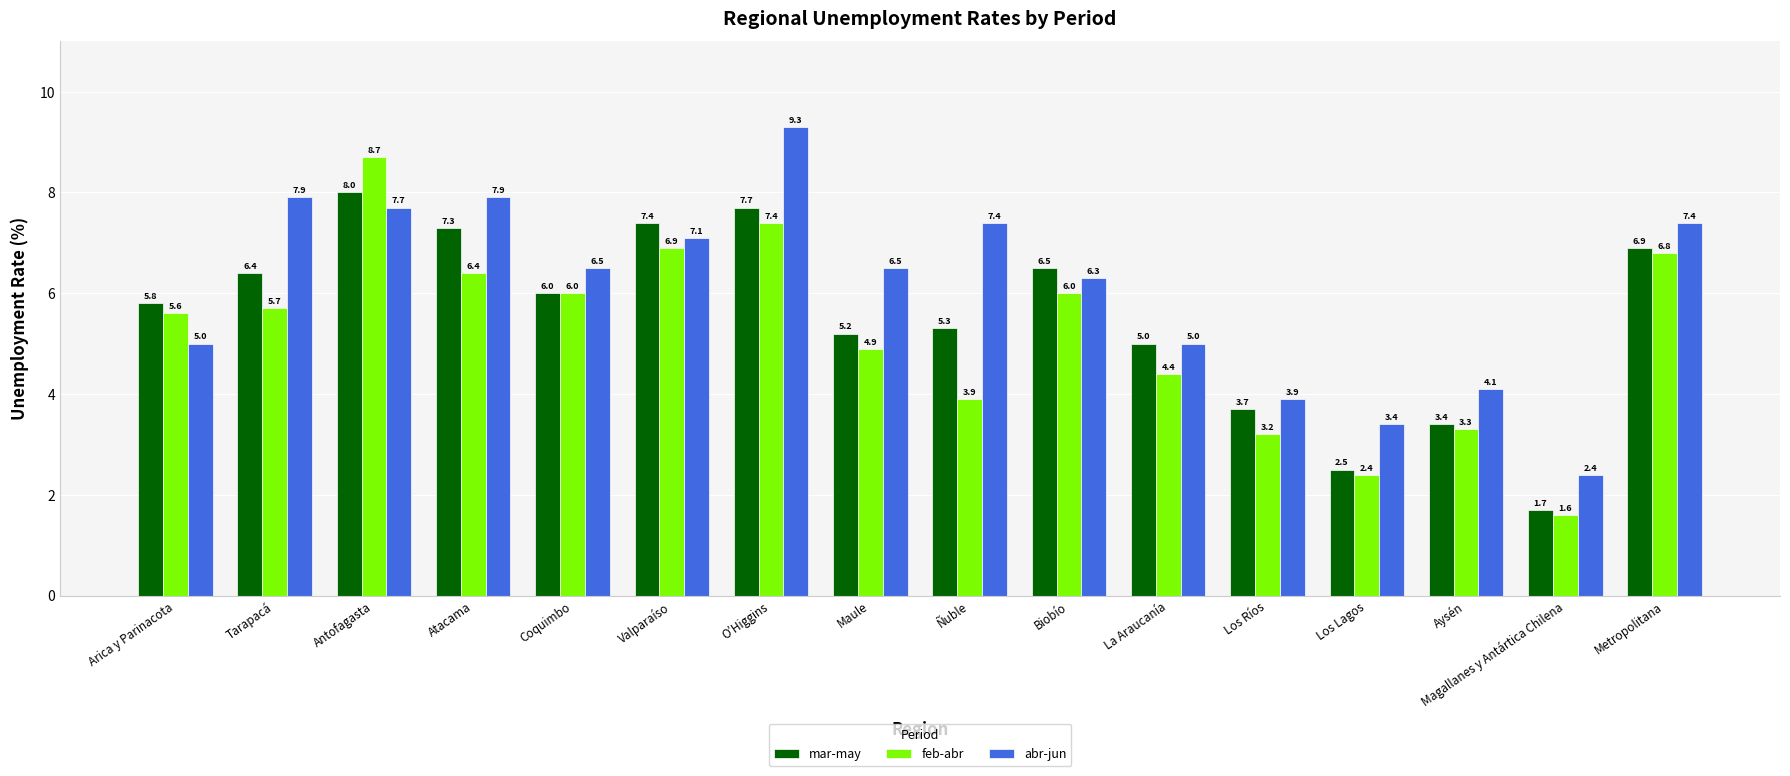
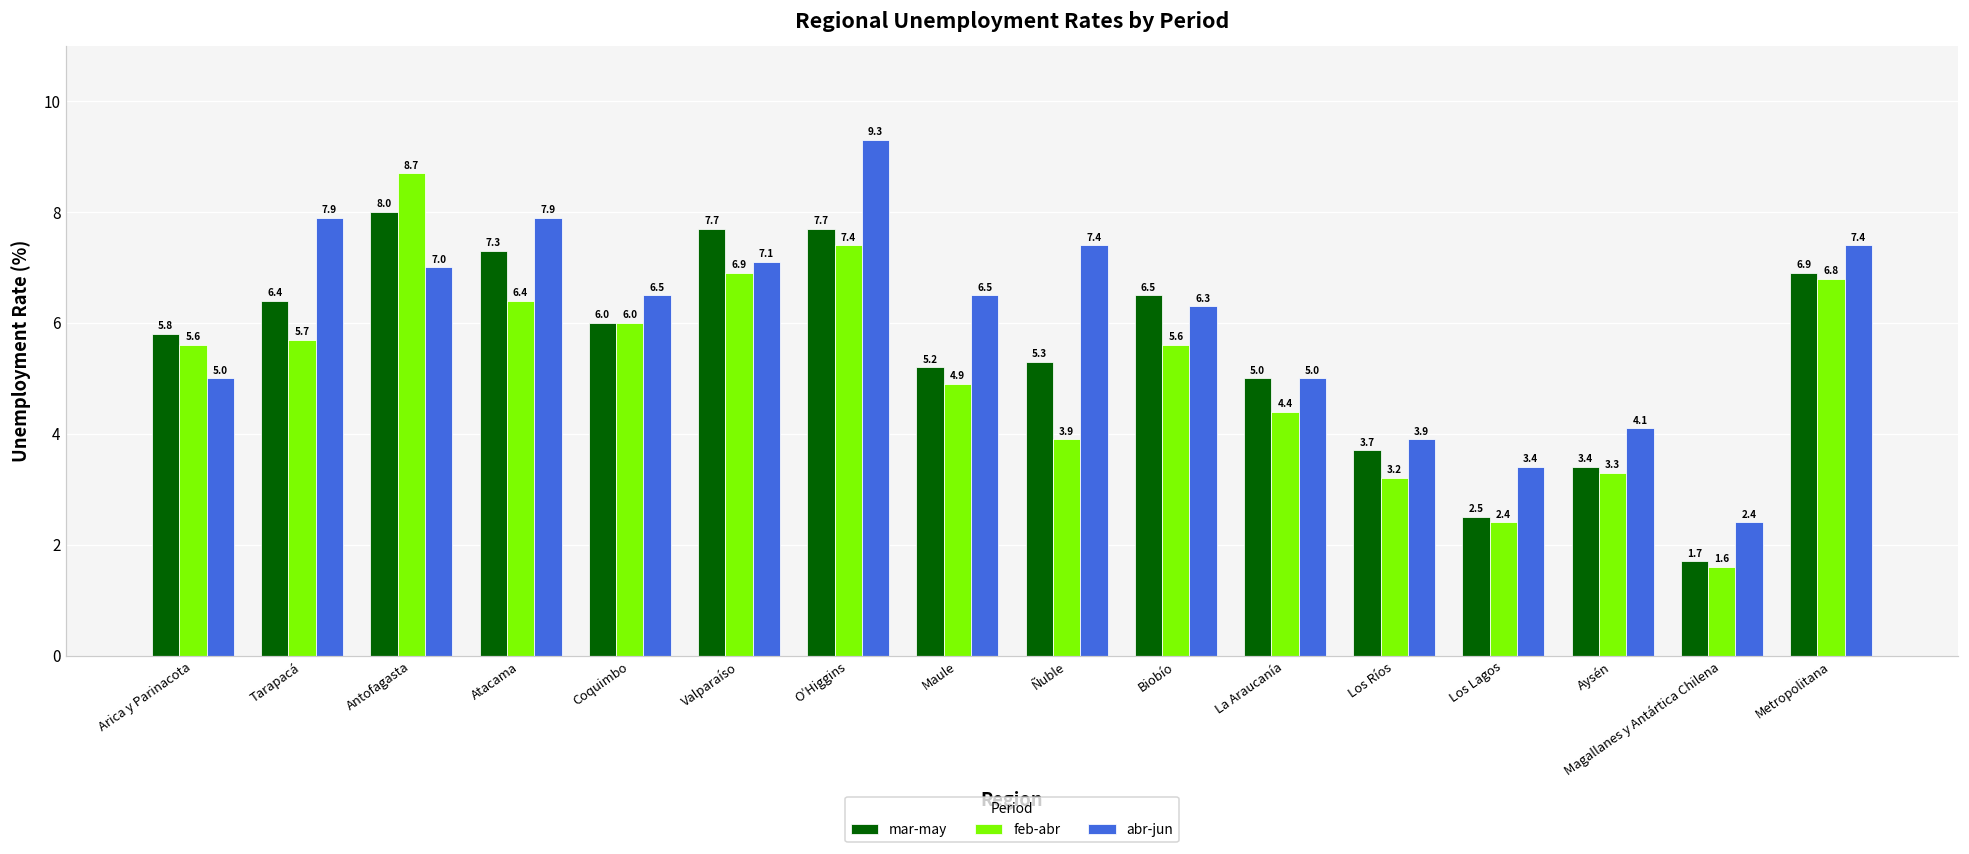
abr-jun, Antofagasta: 7.7 -> 7.0
mar-may, Valparaíso: 7.4 -> 7.7
feb-abr, Biobío: 6.0 -> 5.6
